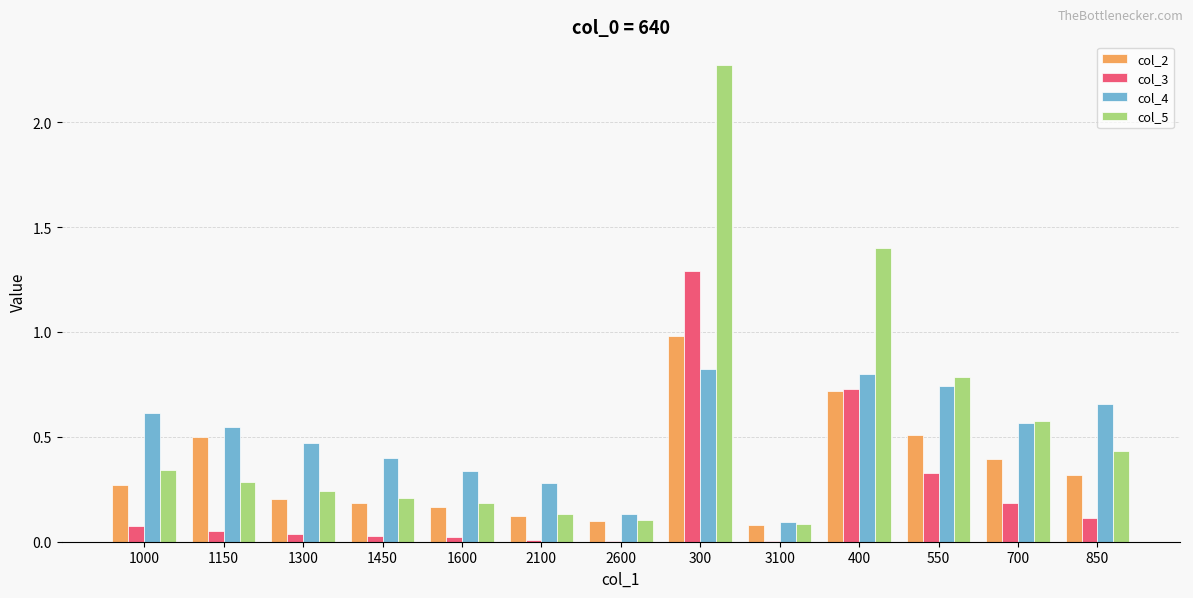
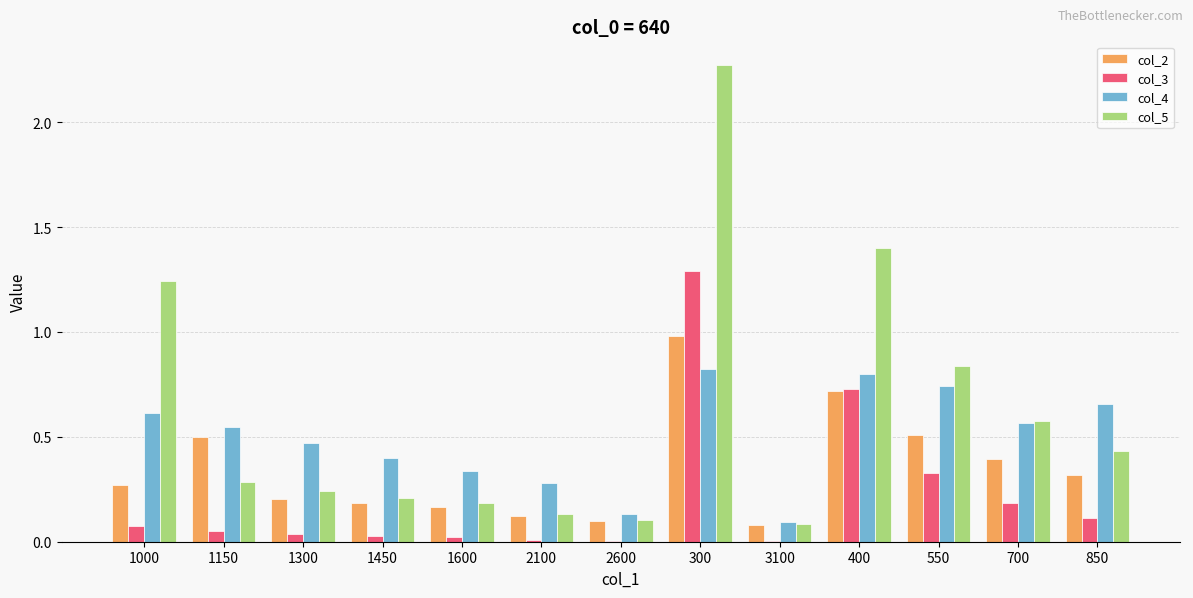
col_5, 1000: 0.34 -> 1.24
col_5, 550: 0.79 -> 0.84
